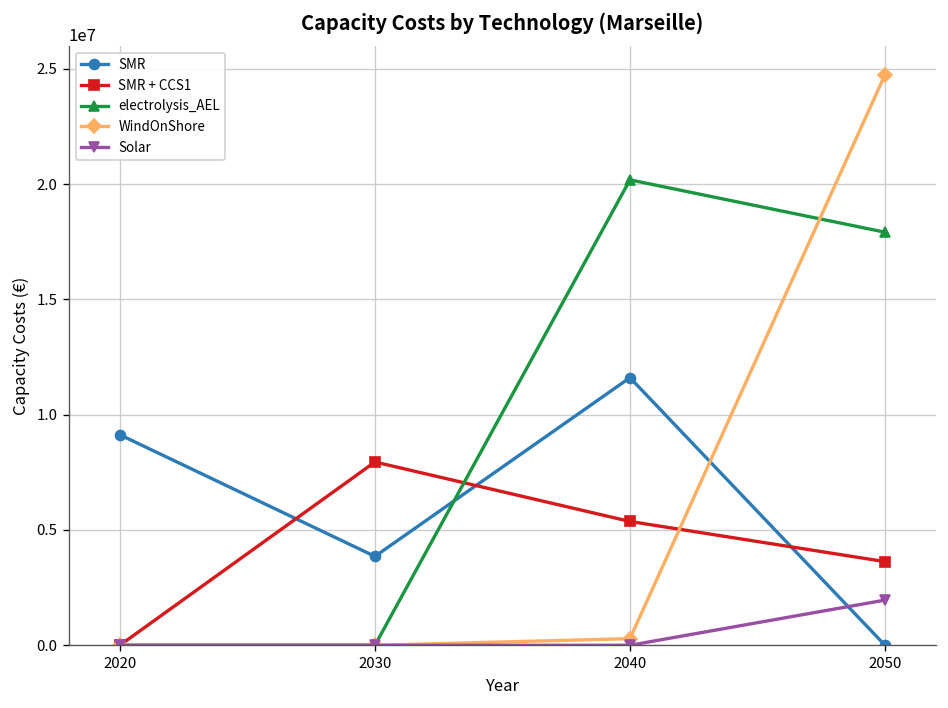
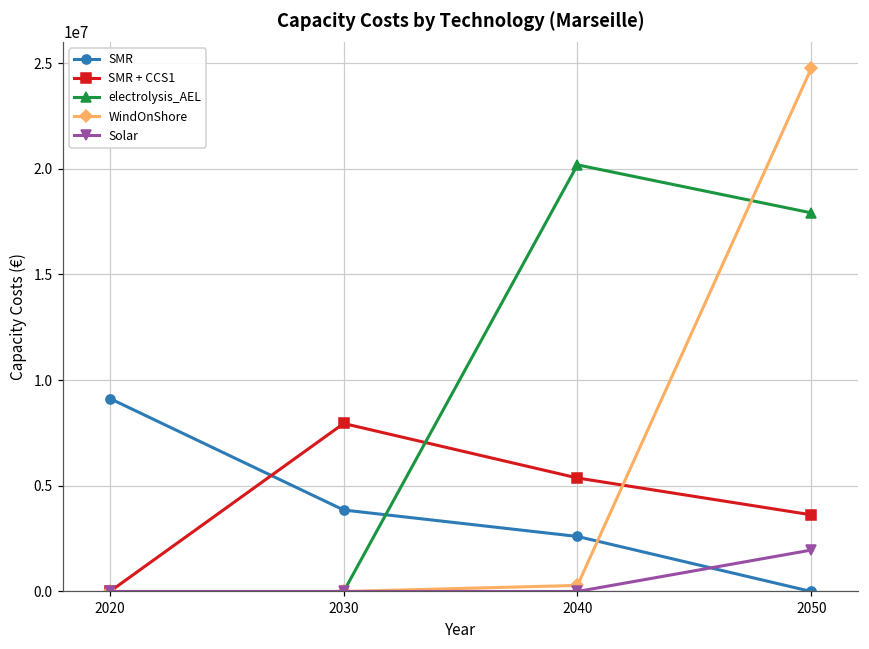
SMR, 2040: 11600000 -> 2600000
